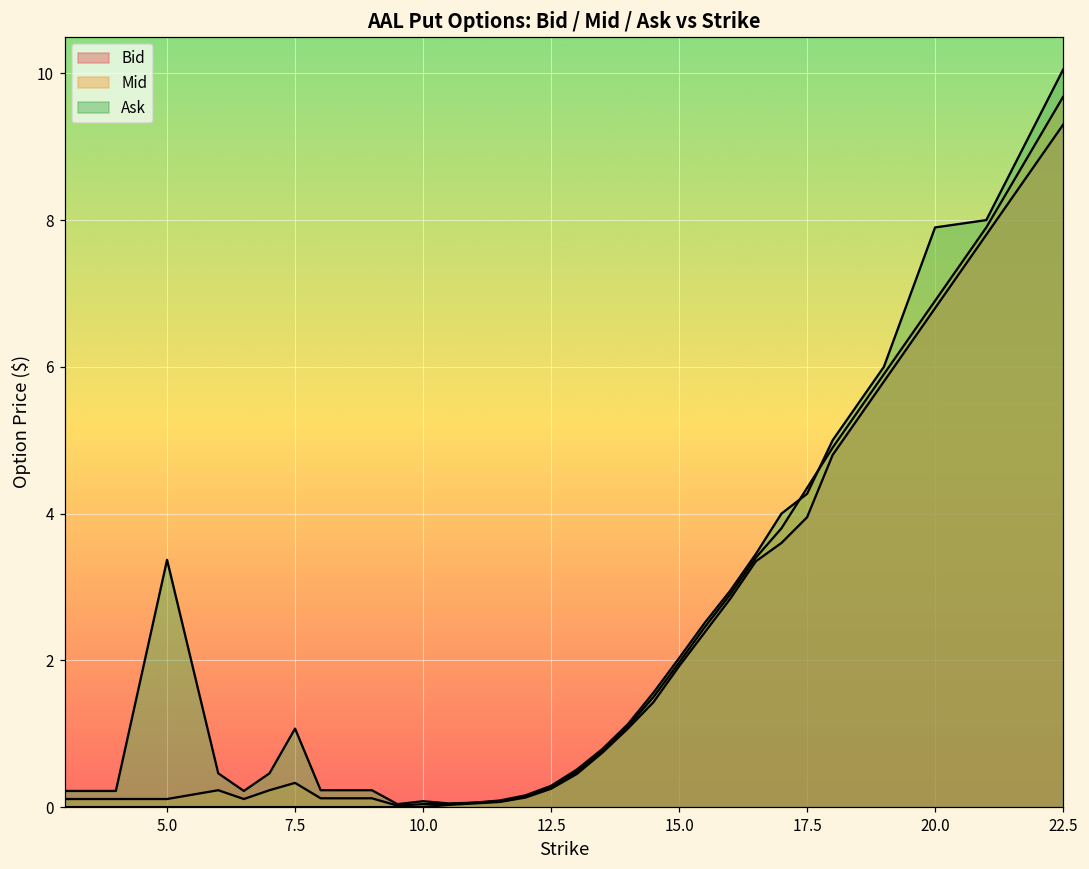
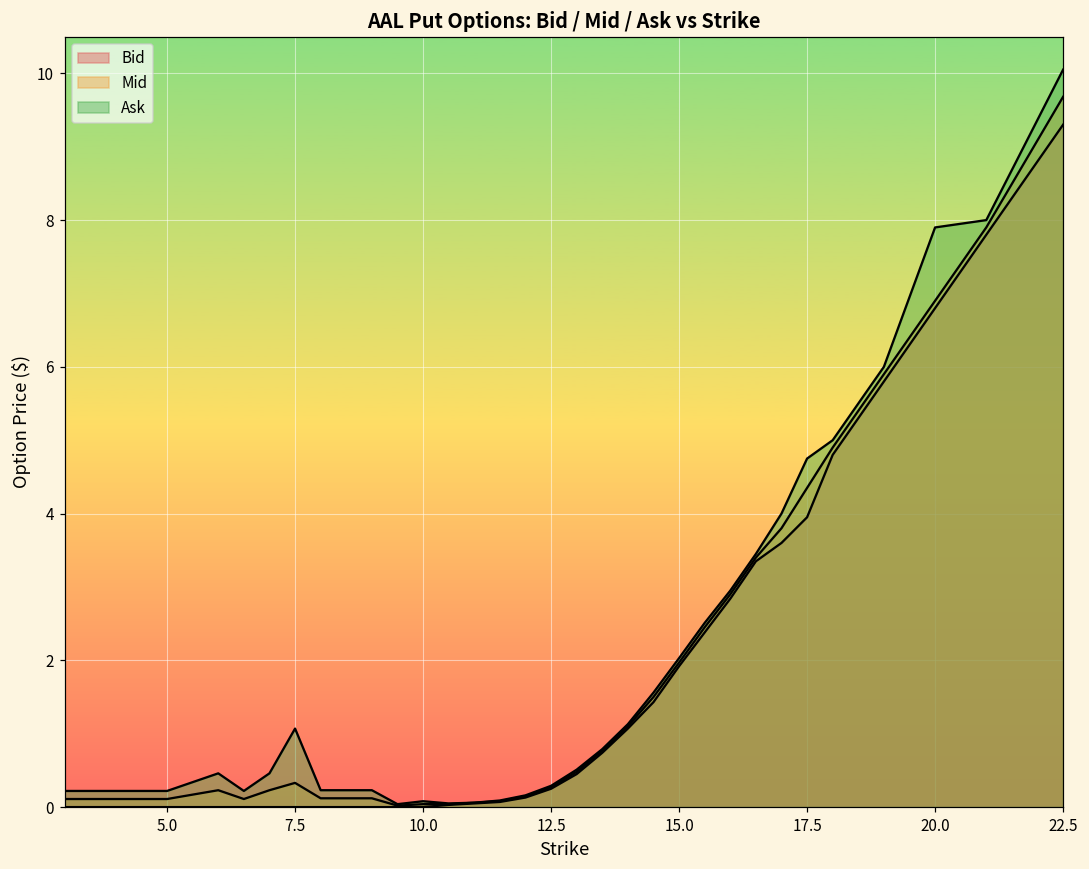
Ask, 5.0: 3.4 -> 0.2
Ask, 17.5: 4.3 -> 4.8
